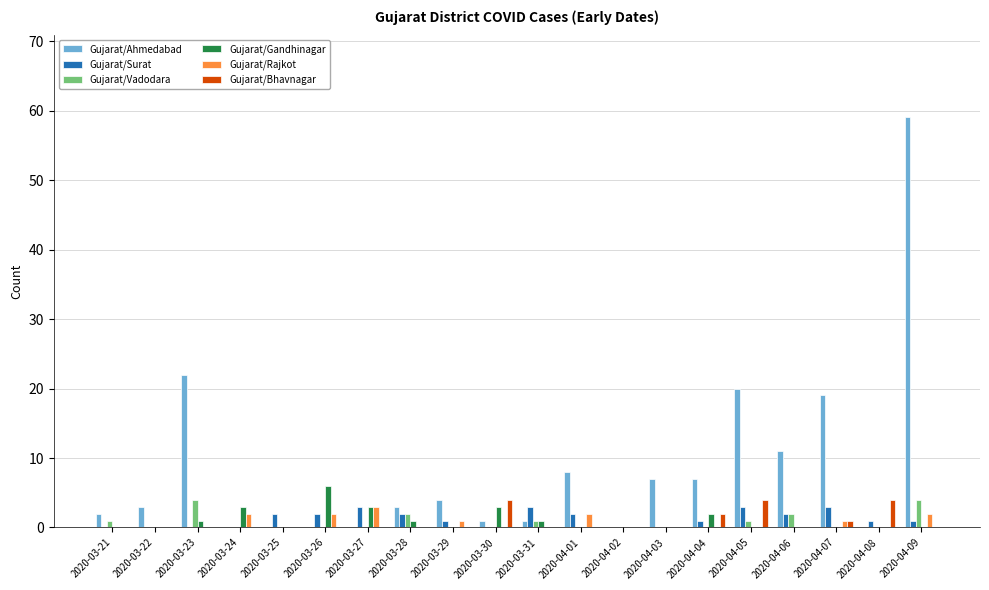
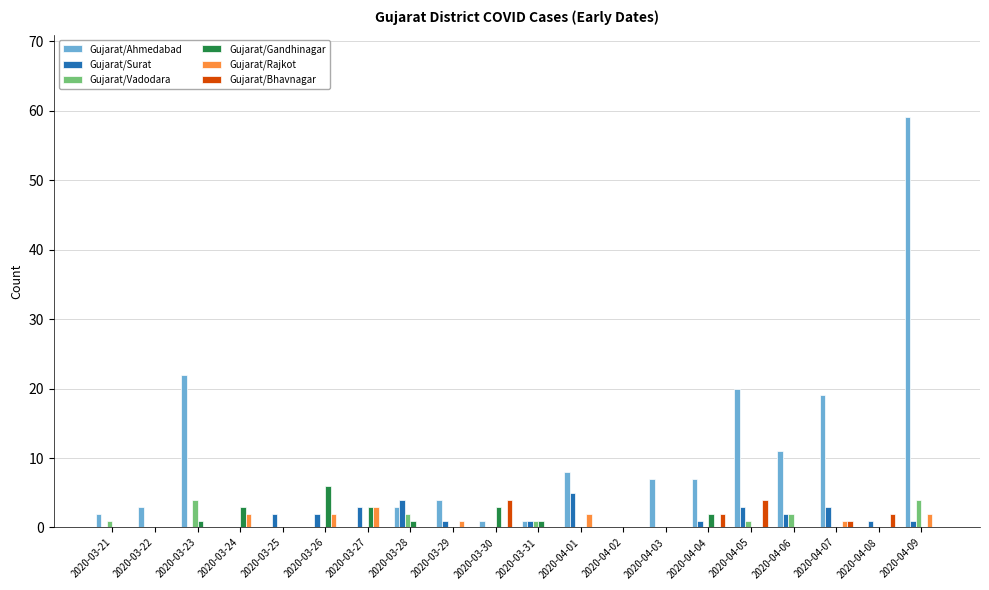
Gujarat/Surat, 2020-03-28: 2 -> 4
Gujarat/Surat, 2020-03-31: 3 -> 1
Gujarat/Surat, 2020-04-01: 2 -> 5
Gujarat/Bhavnagar, 2020-04-08: 4 -> 2
